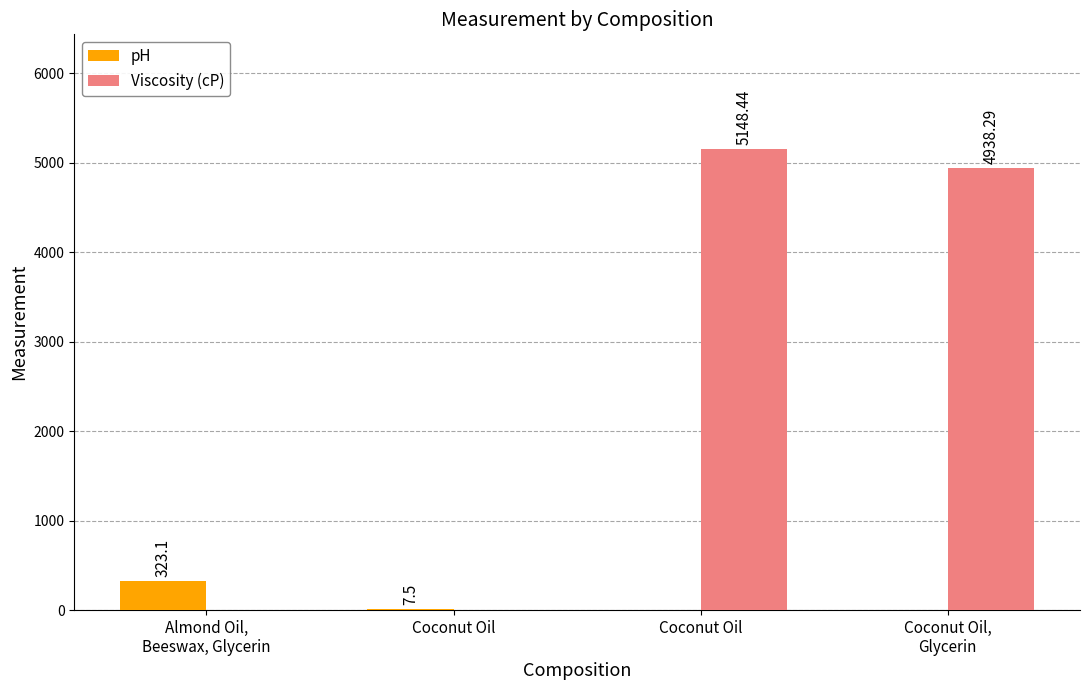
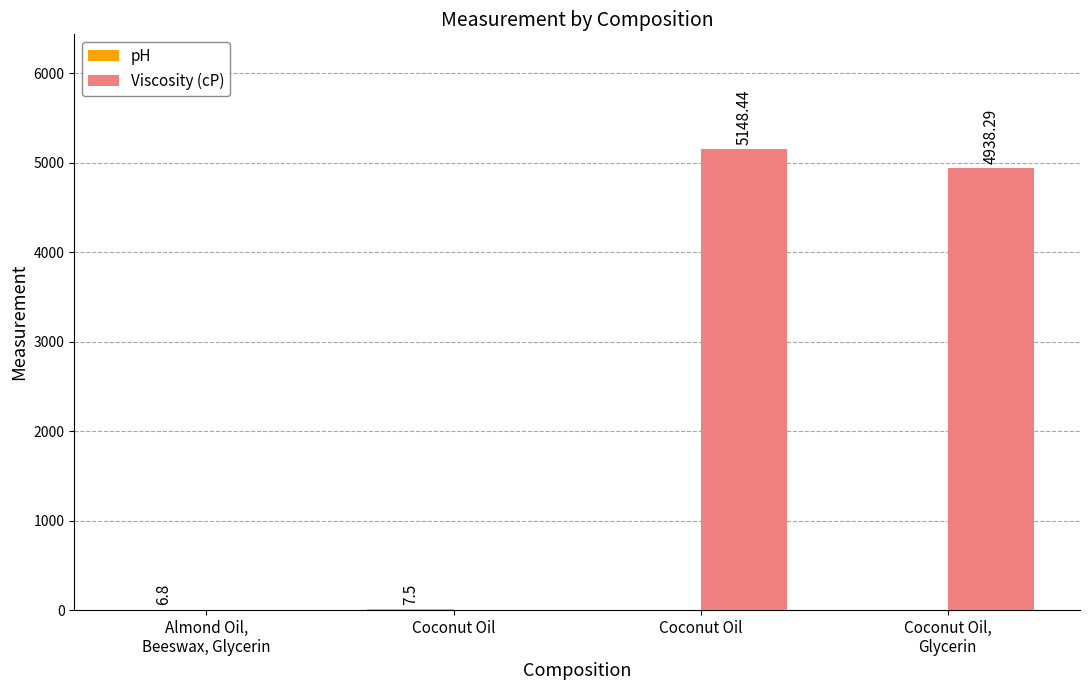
pH, Almond Oil, Beeswax, Glycerin: 323.1 -> 6.8
